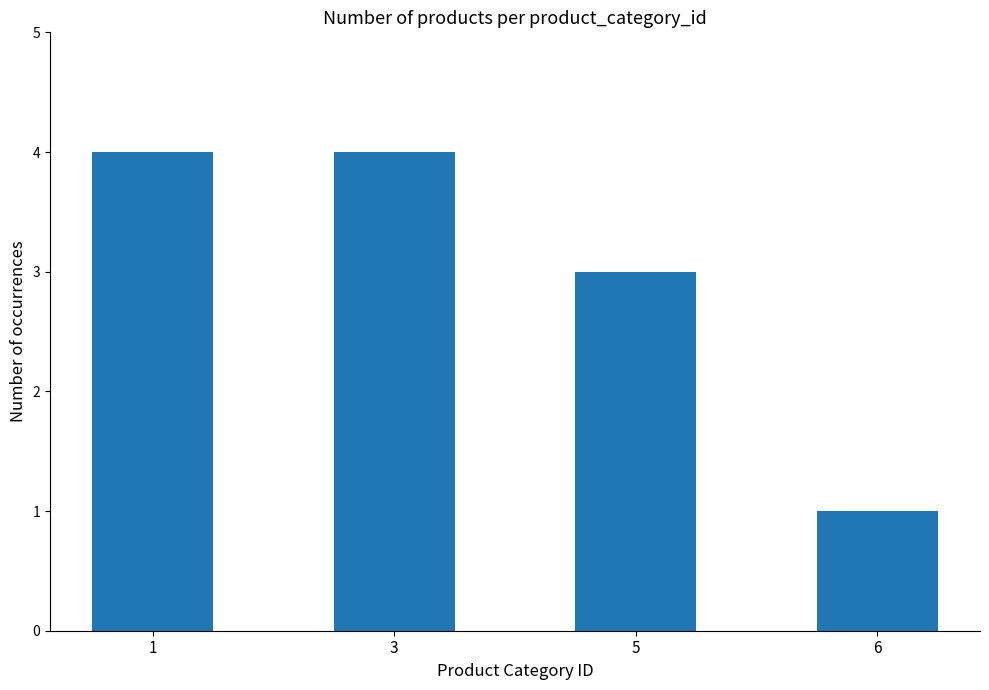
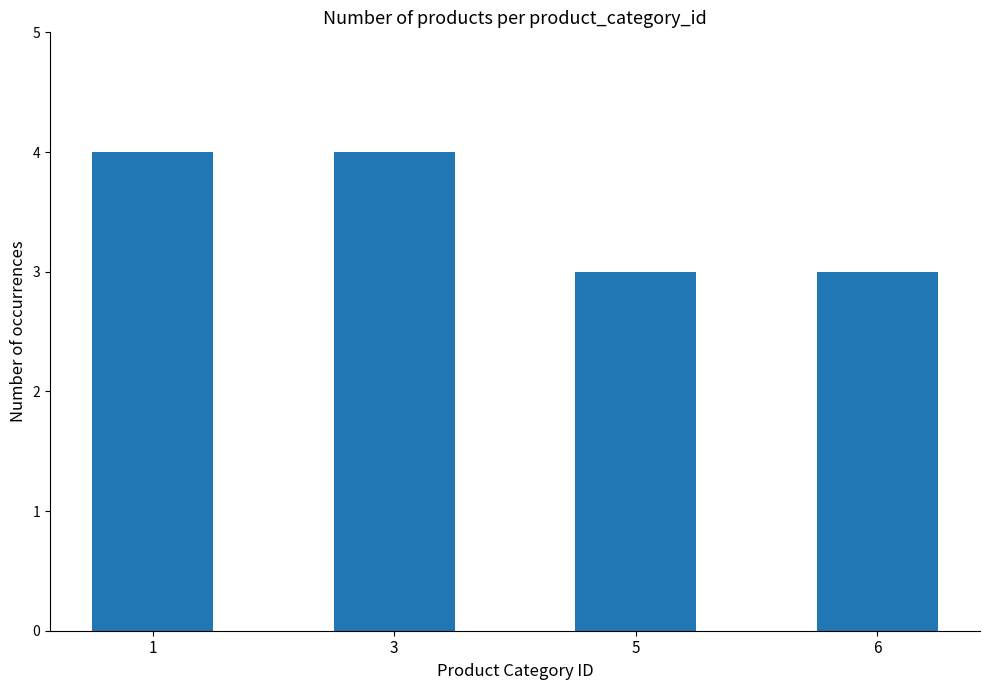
6: 1 -> 3
